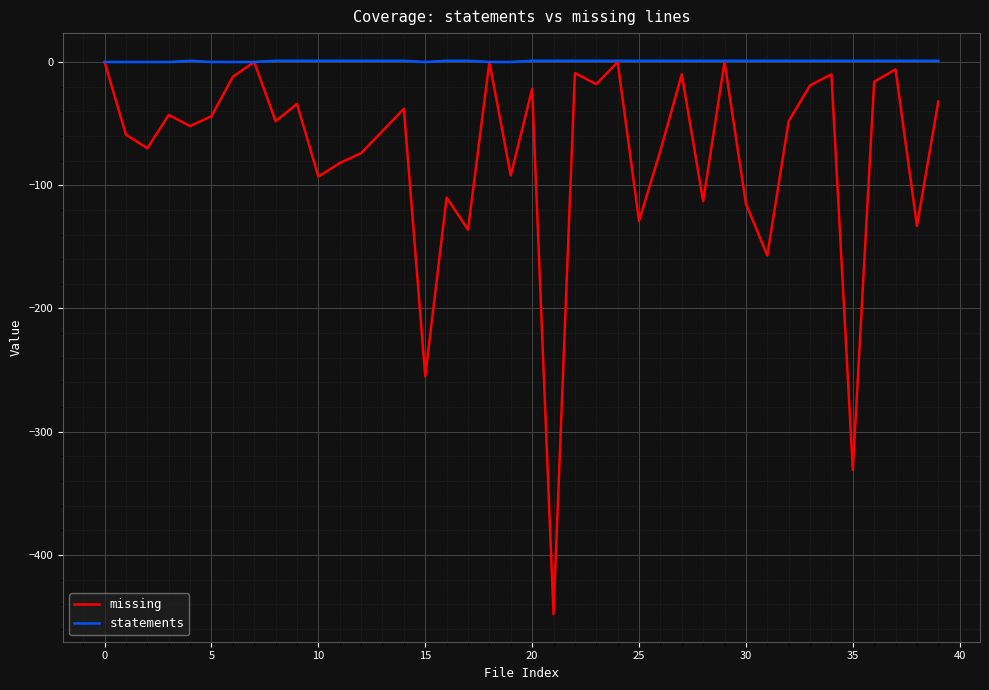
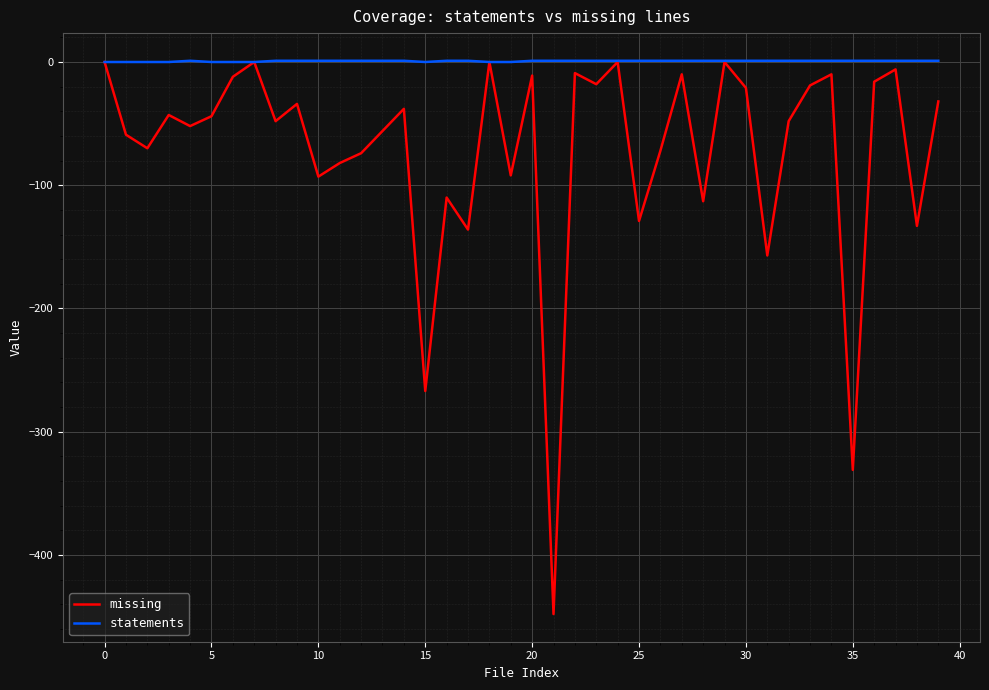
missing, 15: -255 -> -267
missing, 20: -22 -> -11
missing, 30: -115 -> -21
